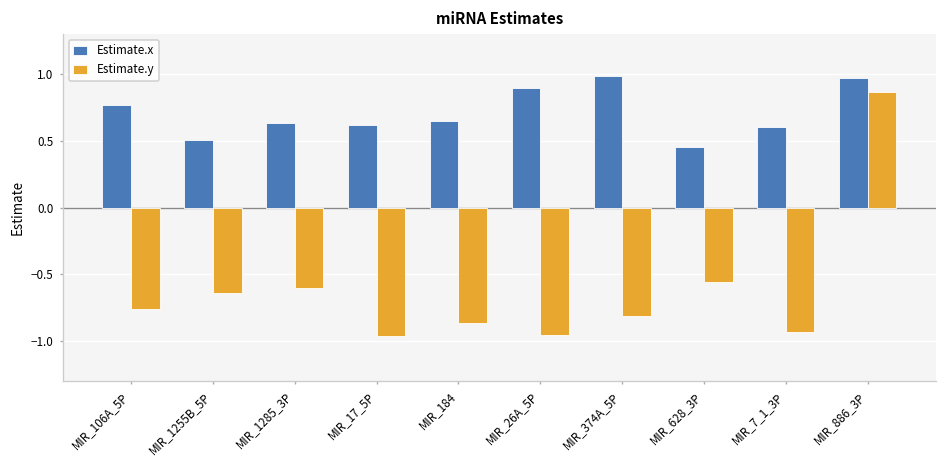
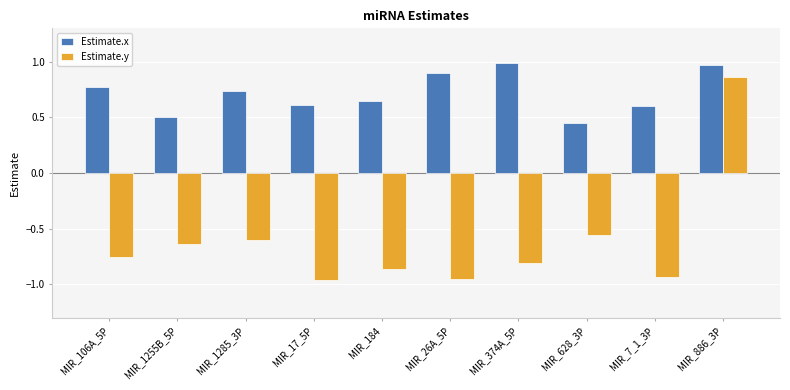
Estimate.x, MIR_1285_3P: 0.63 -> 0.74
